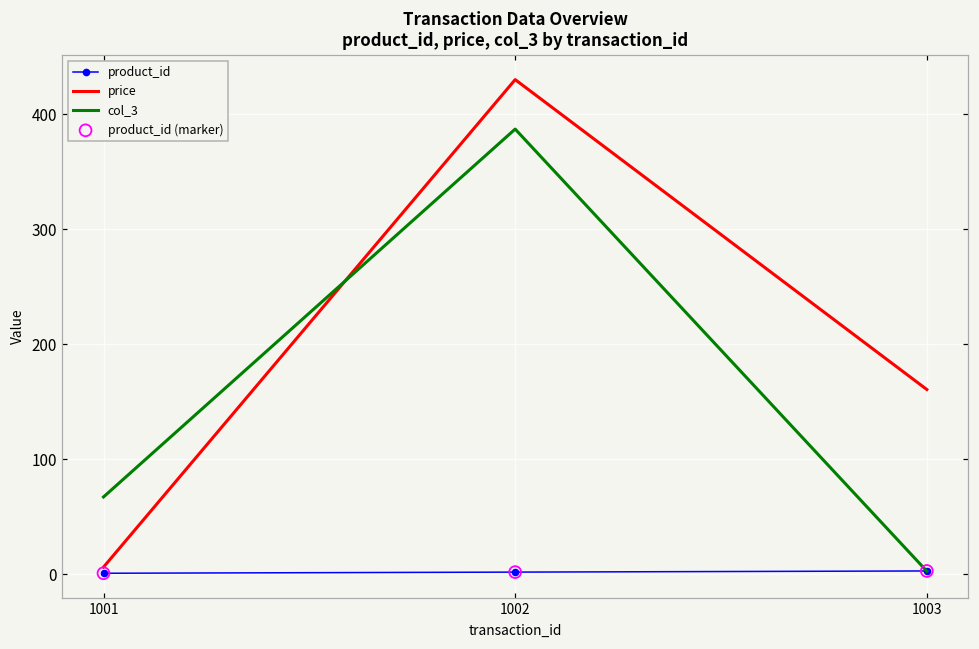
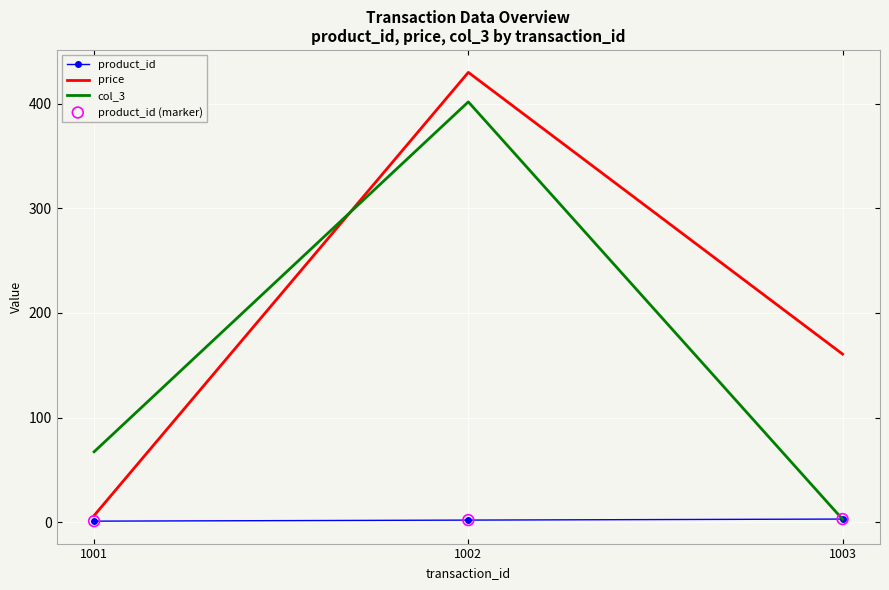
col_3, 1002: 387 -> 402
